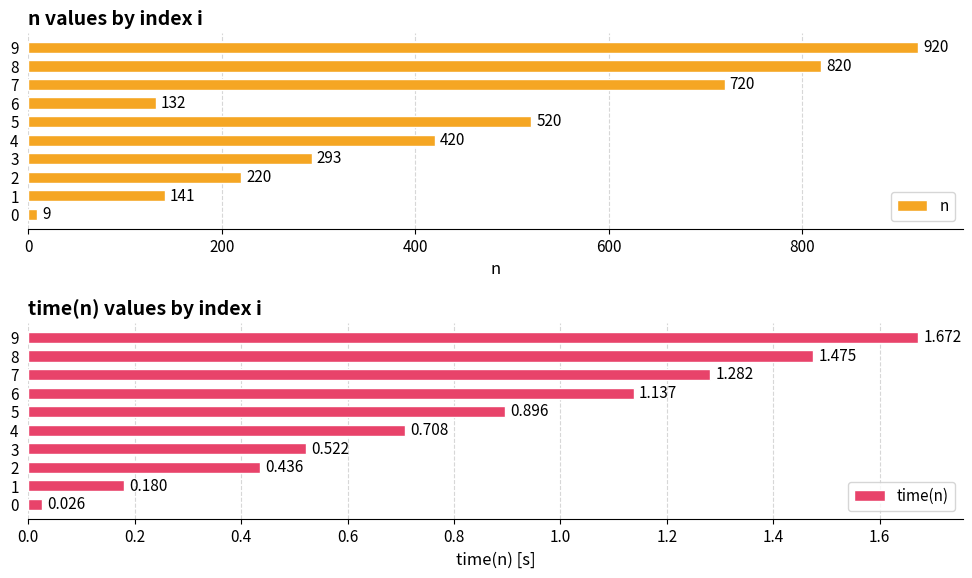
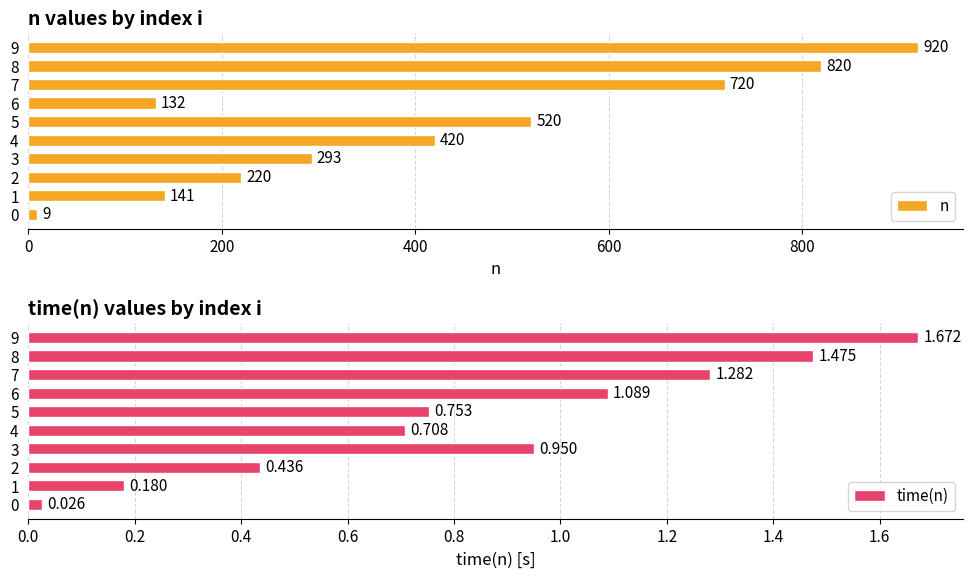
time(n) values by index i, 6: 1.137 -> 1.089
time(n) values by index i, 5: 0.896 -> 0.753
time(n) values by index i, 3: 0.522 -> 0.950
